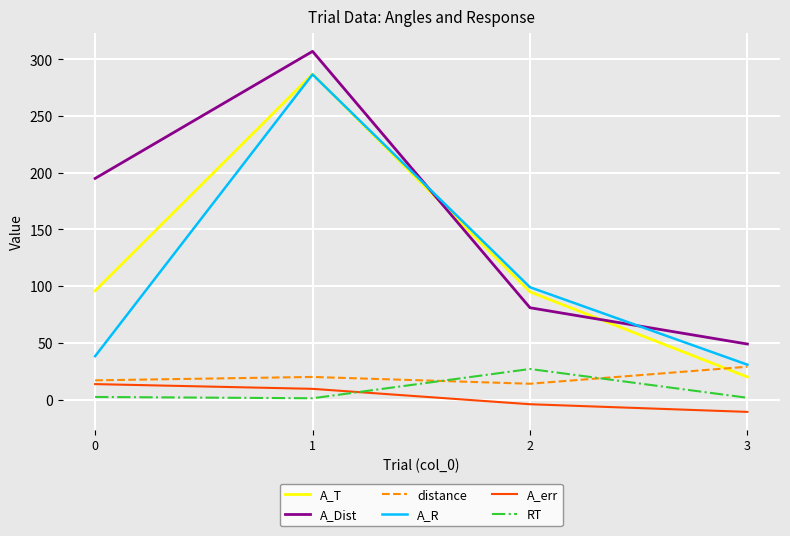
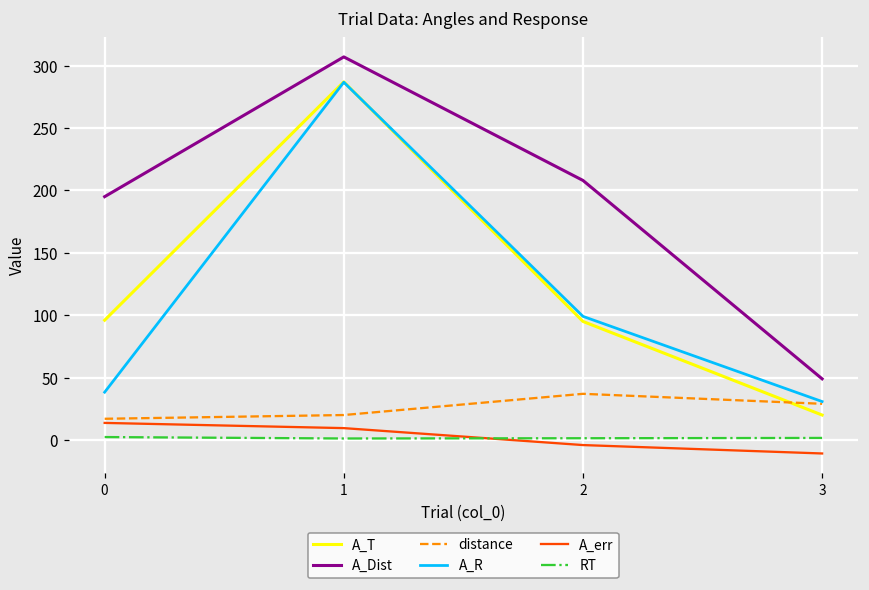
A_Dist, 2: 81 -> 208
distance, 2: 14 -> 37
RT, 2: 27 -> 1
